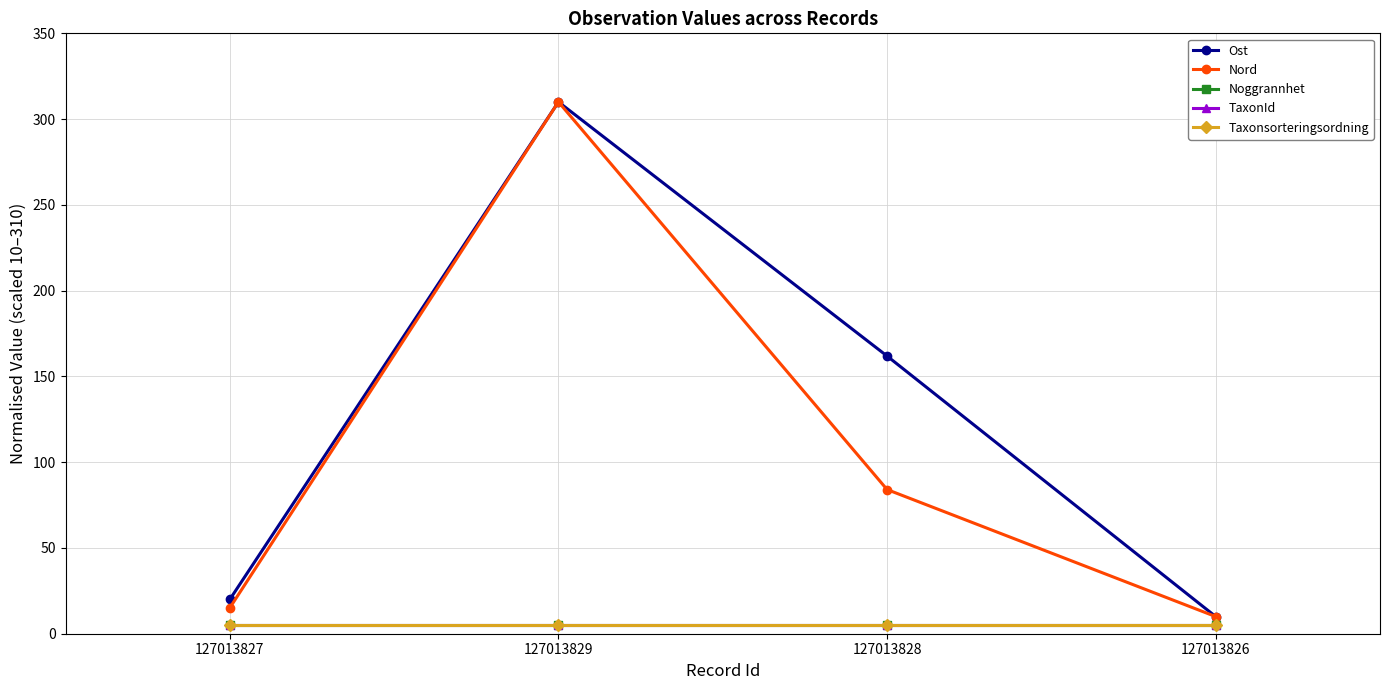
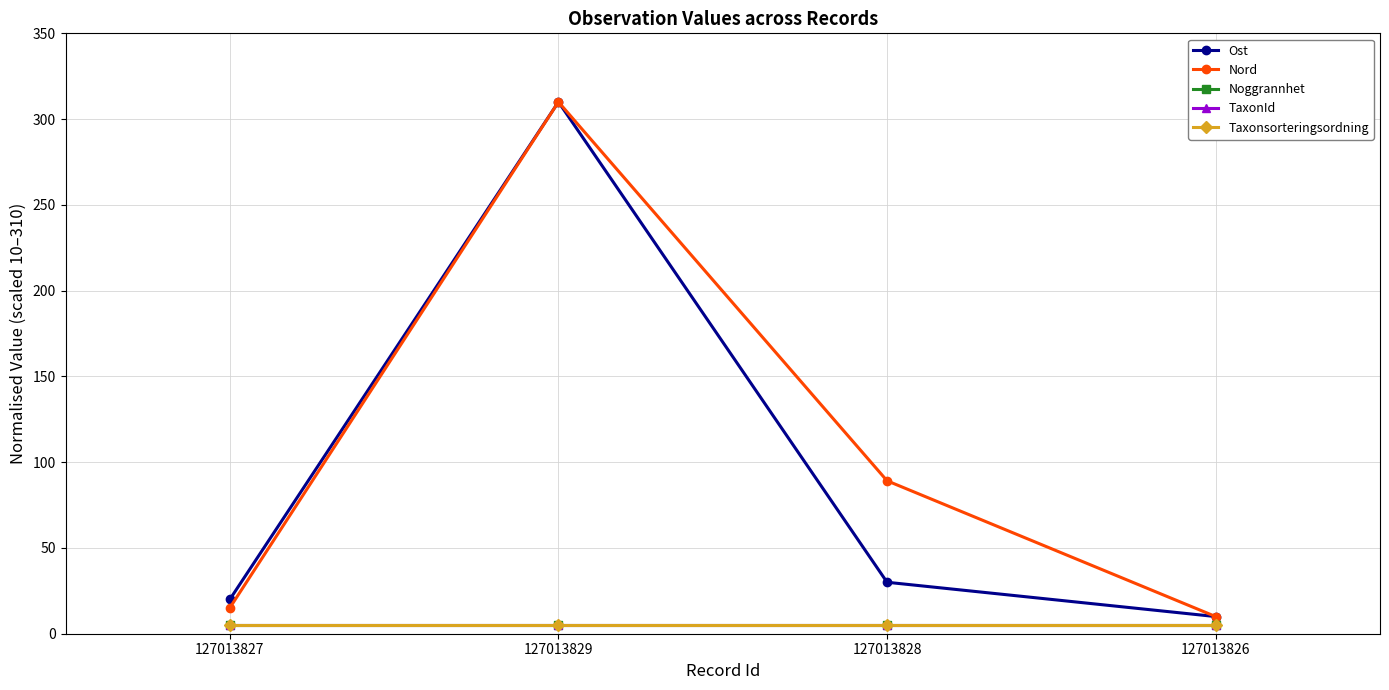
Ost, 127013828: 162 -> 30
Nord, 127013828: 84 -> 89
